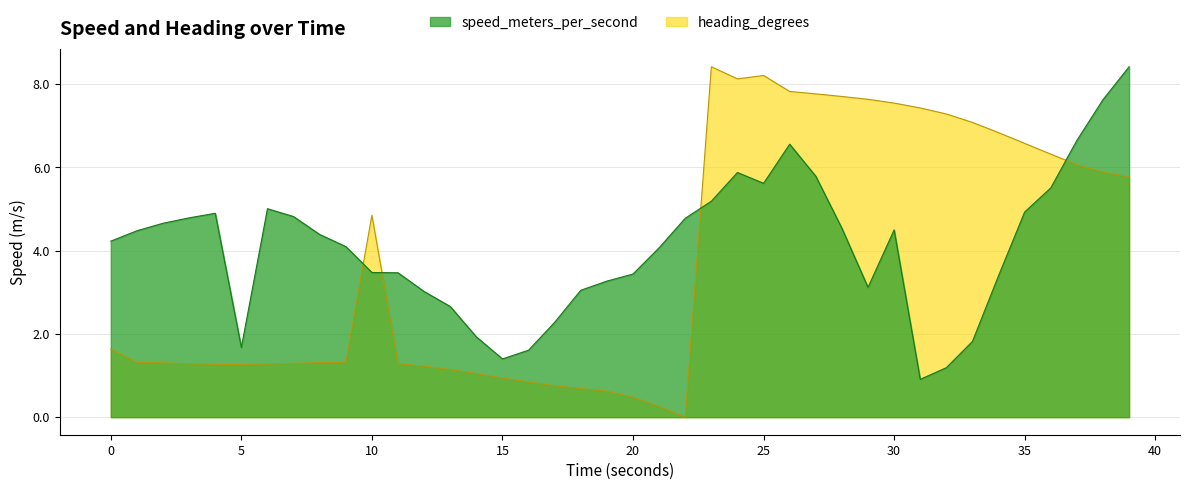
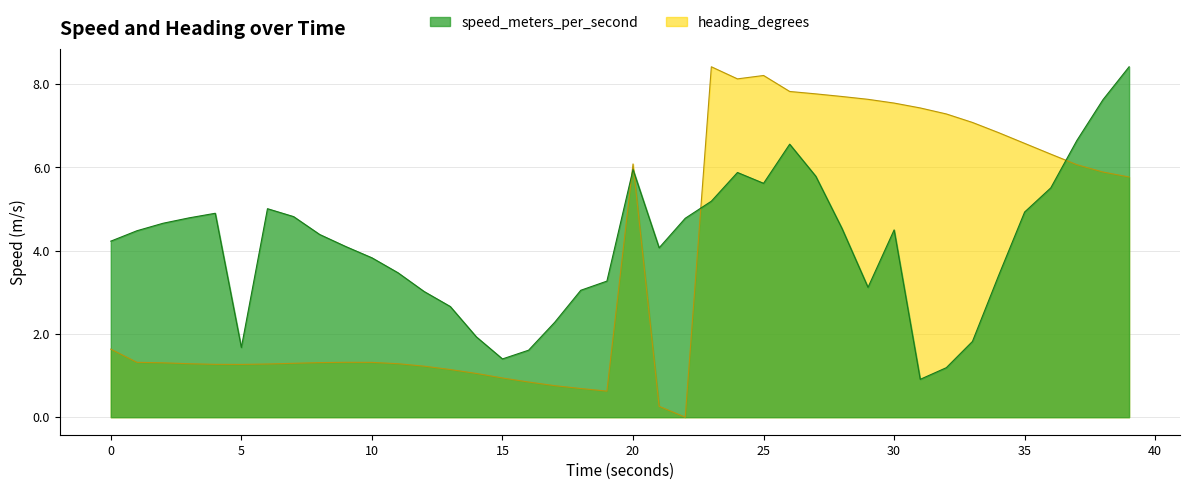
speed_meters_per_second, 10: 3.5 -> 3.8
heading_degrees, 10: 4.9 -> 1.3
speed_meters_per_second, 20: 3.4 -> 6.0
heading_degrees, 20: 0.5 -> 6.1
